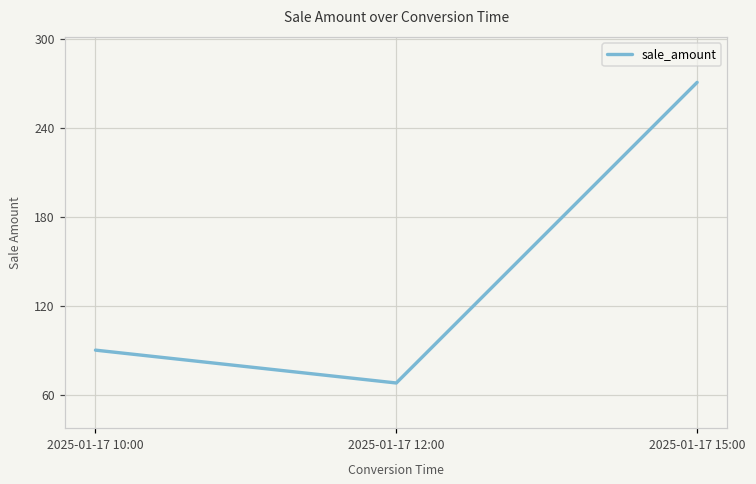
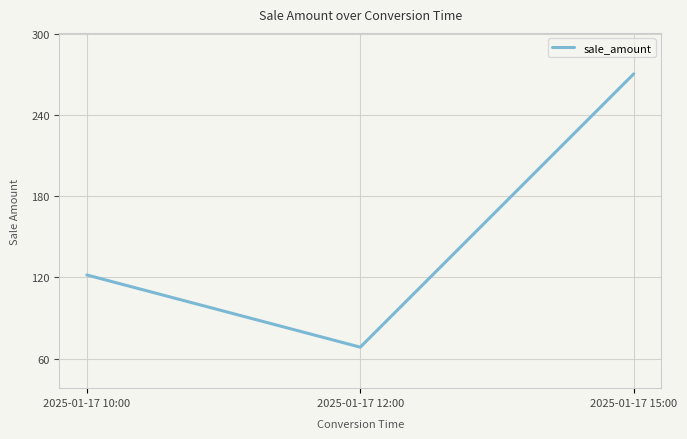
2025-01-17 10:00: 91 -> 122
